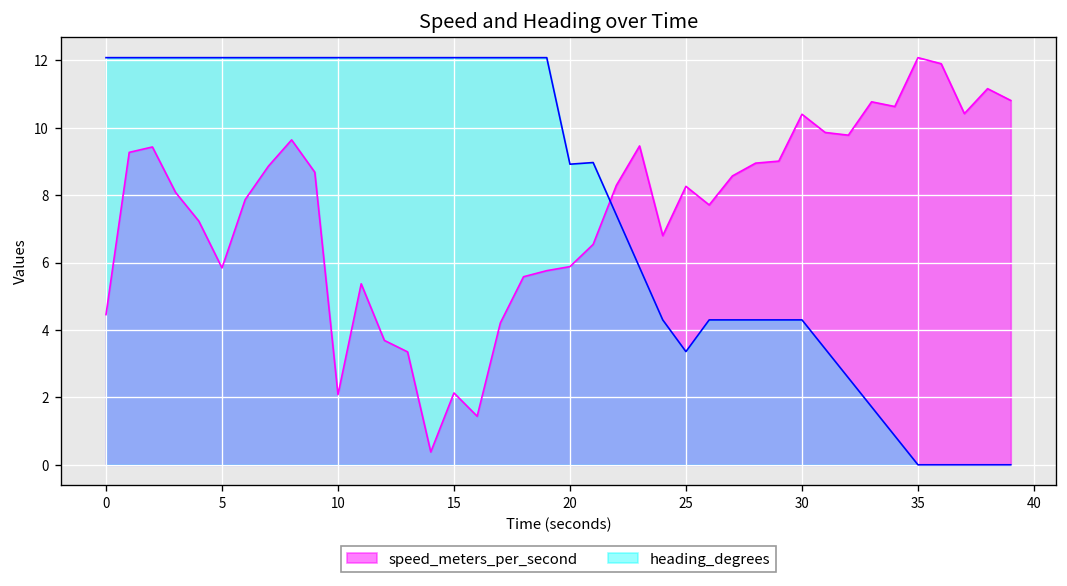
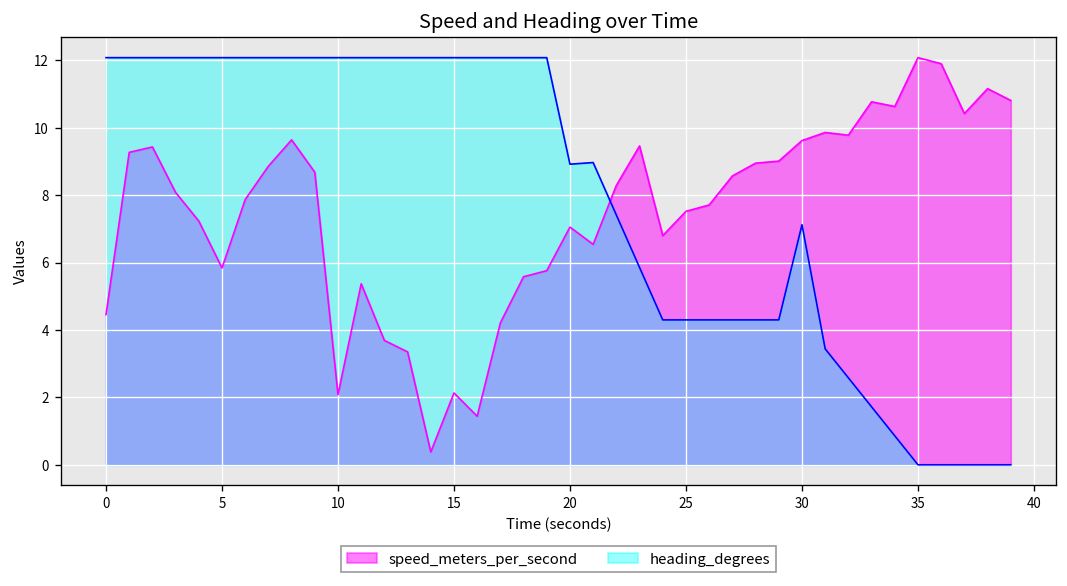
speed_meters_per_second, 20: 5.9 -> 7.1
speed_meters_per_second, 25: 8.3 -> 7.5
heading_degrees, 25: 3.4 -> 4.3
speed_meters_per_second, 30: 10.4 -> 9.6
heading_degrees, 30: 4.3 -> 7.1
